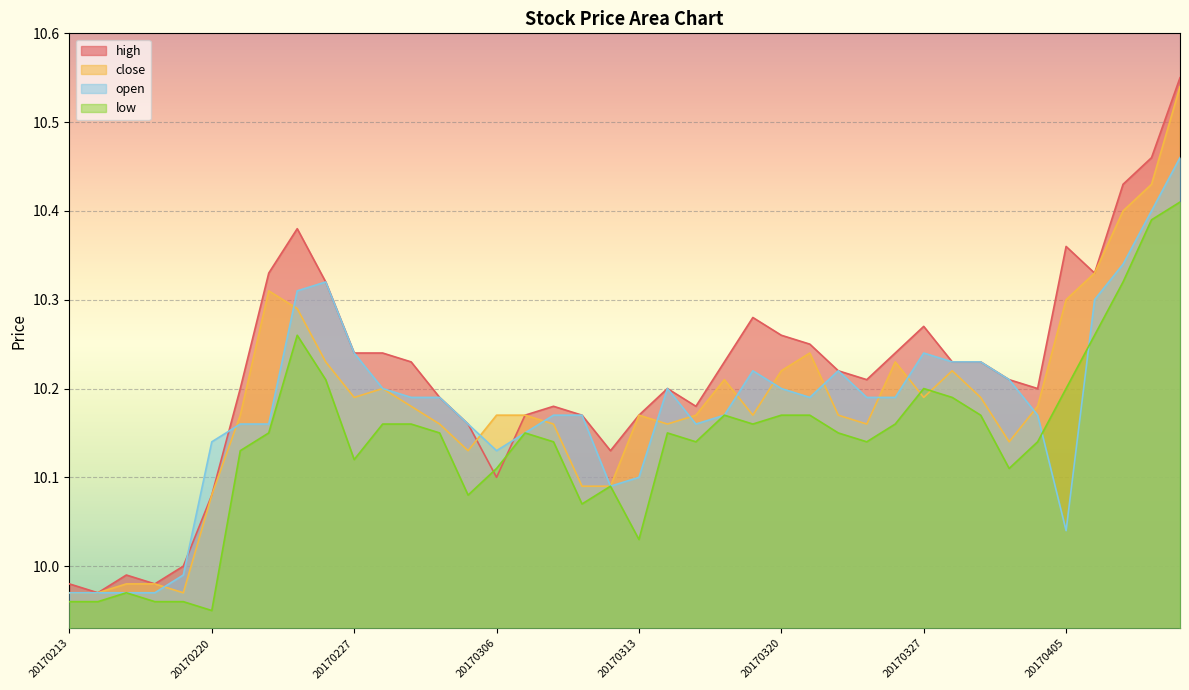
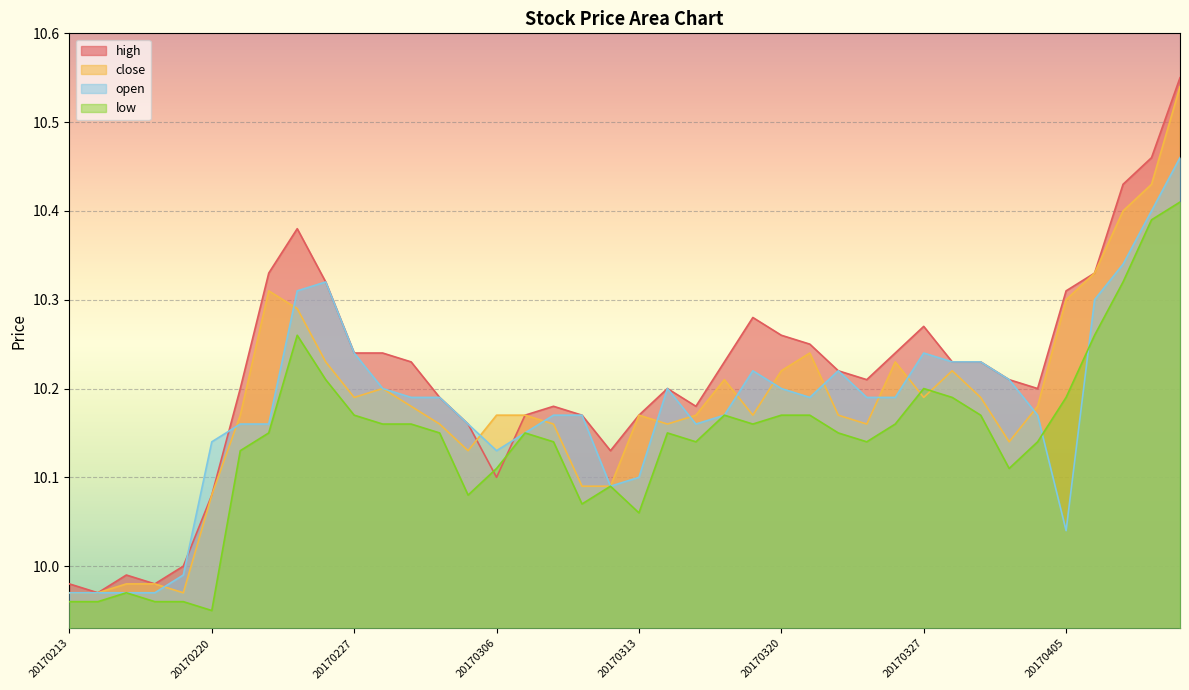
low, 20170227: 10.12 -> 10.17
low, 20170313: 10.03 -> 10.06
high, 20170405: 10.36 -> 10.31
low, 20170405: 10.20 -> 10.19
